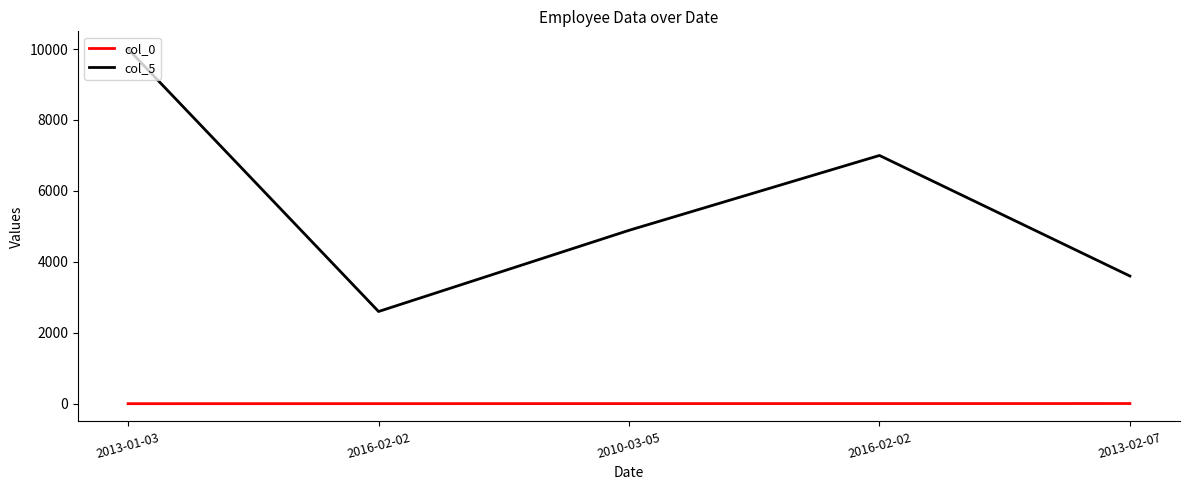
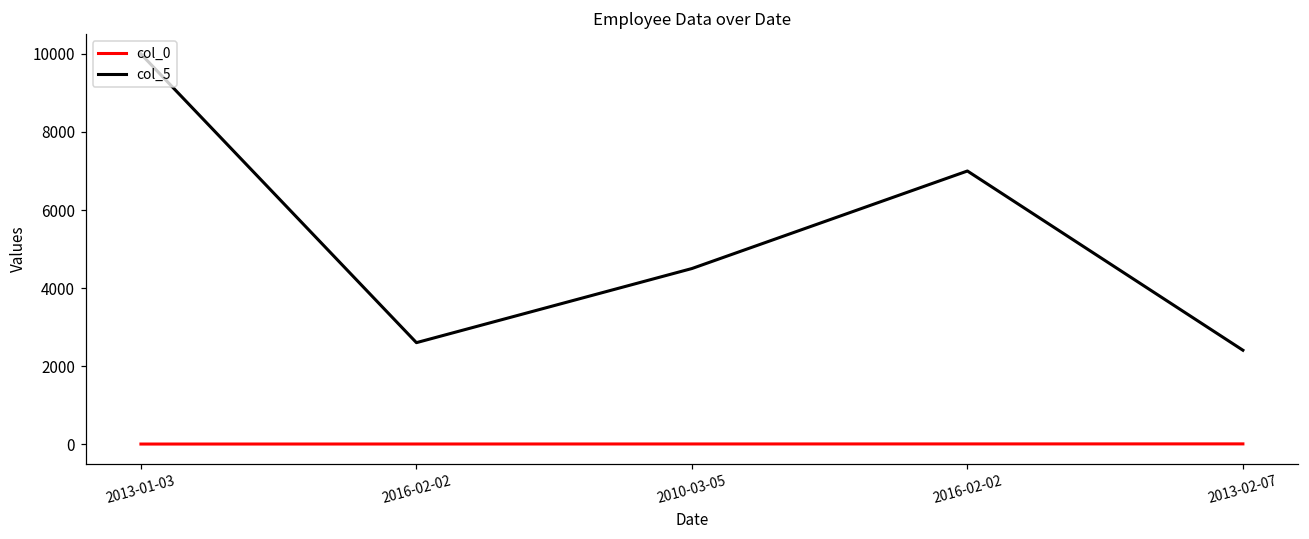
col_5, 2010-03-05: 4900 -> 4500
col_5, 2013-02-07: 3600 -> 2400
